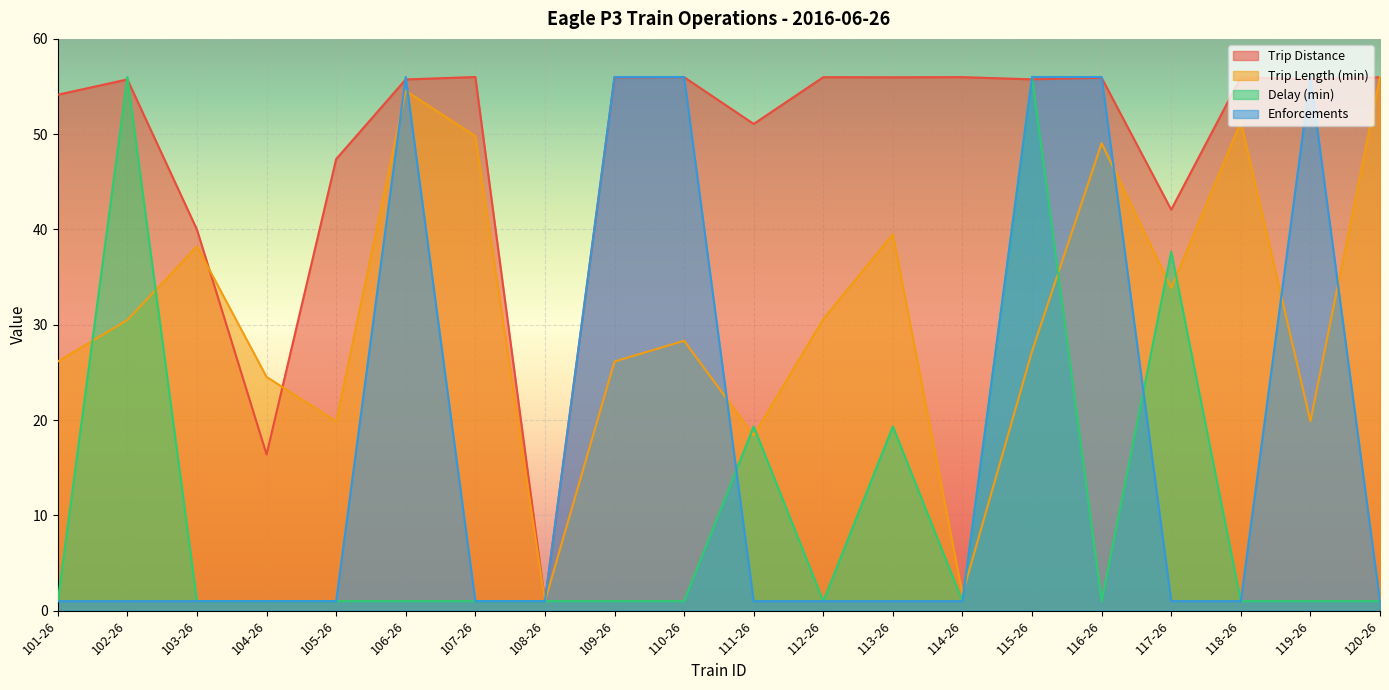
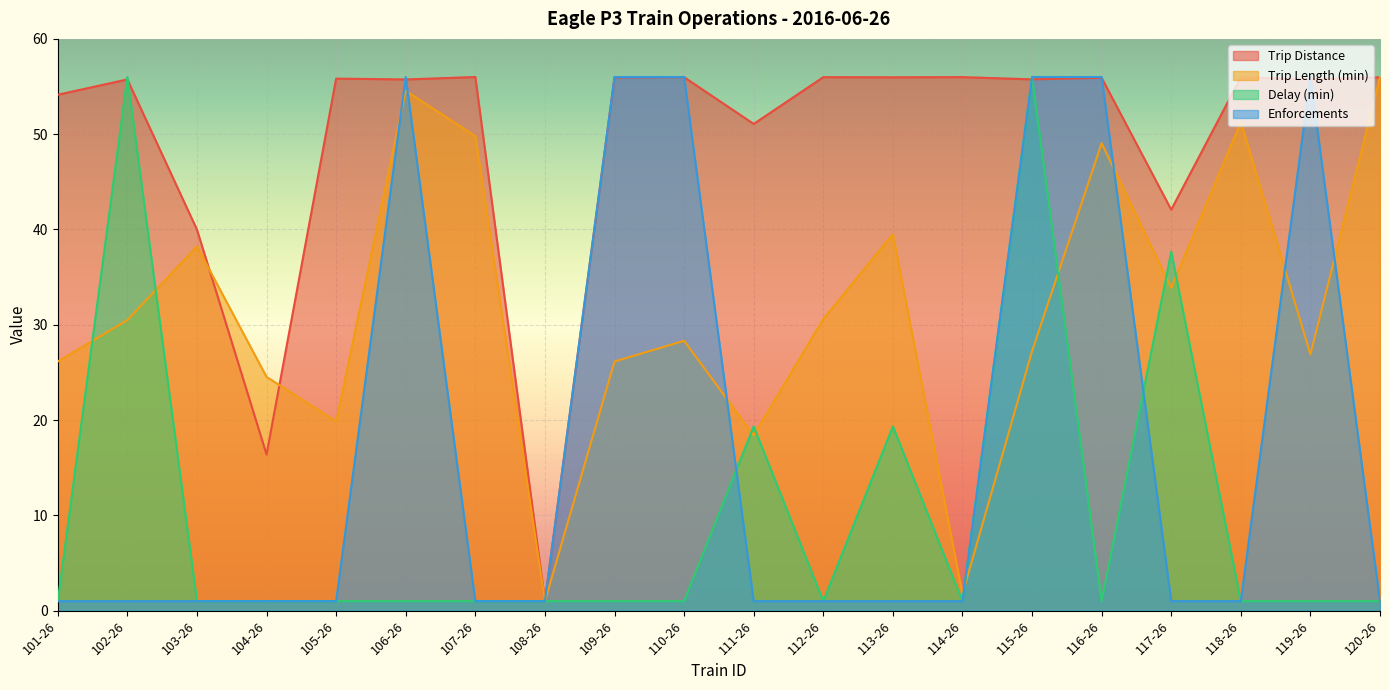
Trip Distance, 105-26: 47 -> 56
Trip Length (min), 119-26: 20 -> 27
